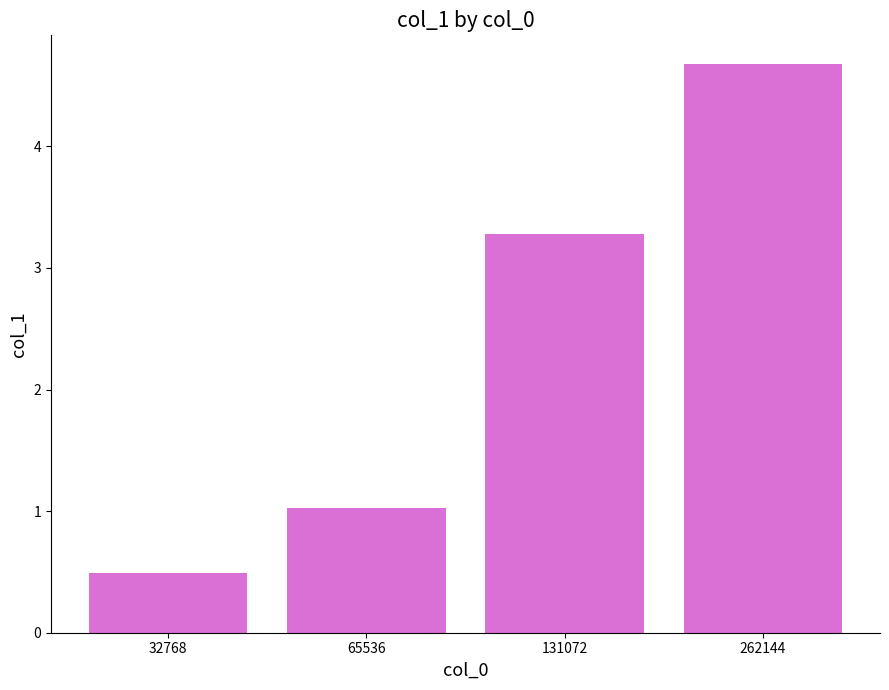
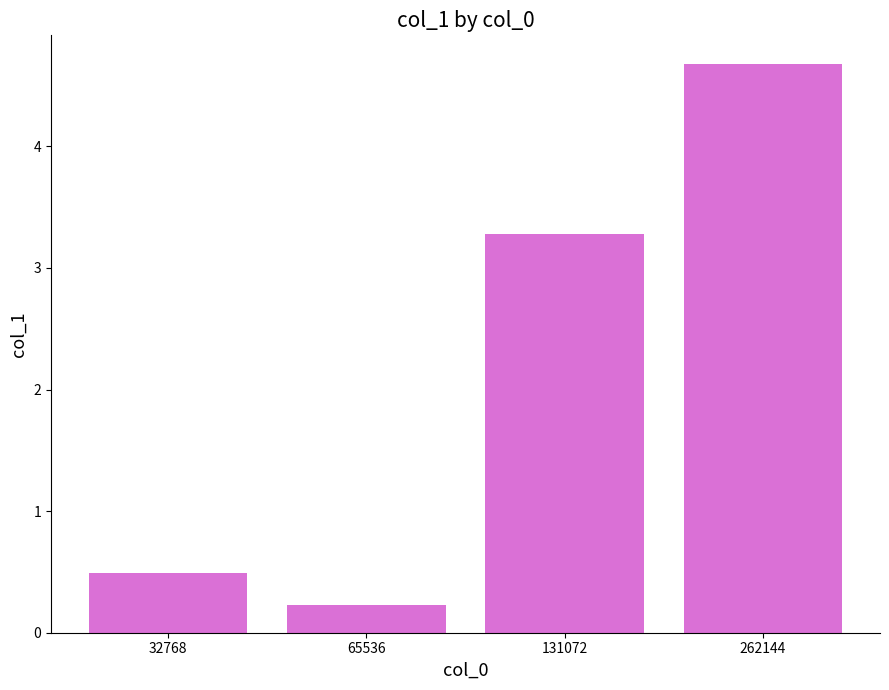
65536: 1.02 -> 0.23
